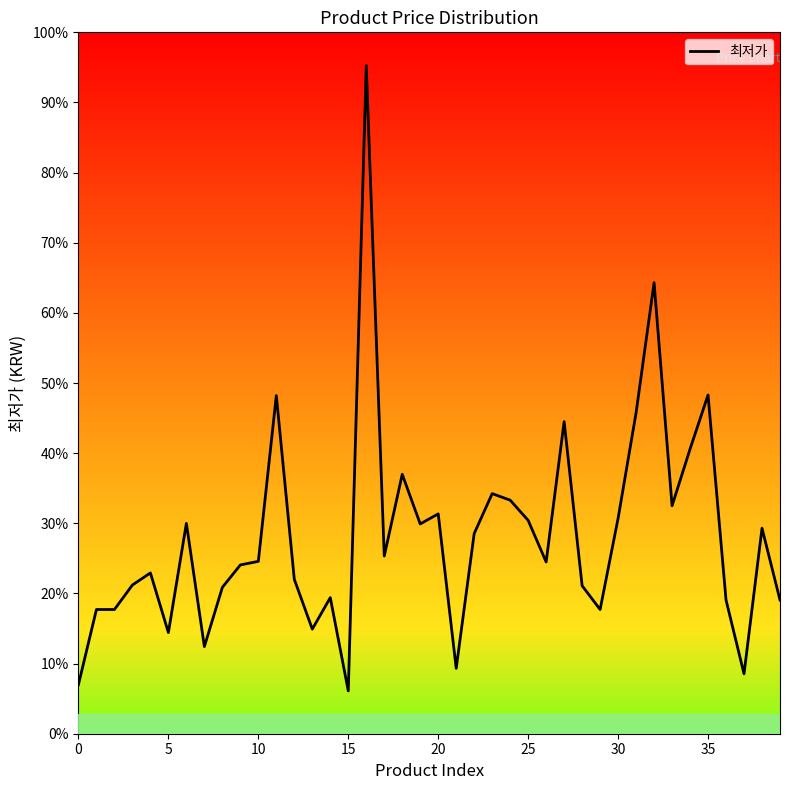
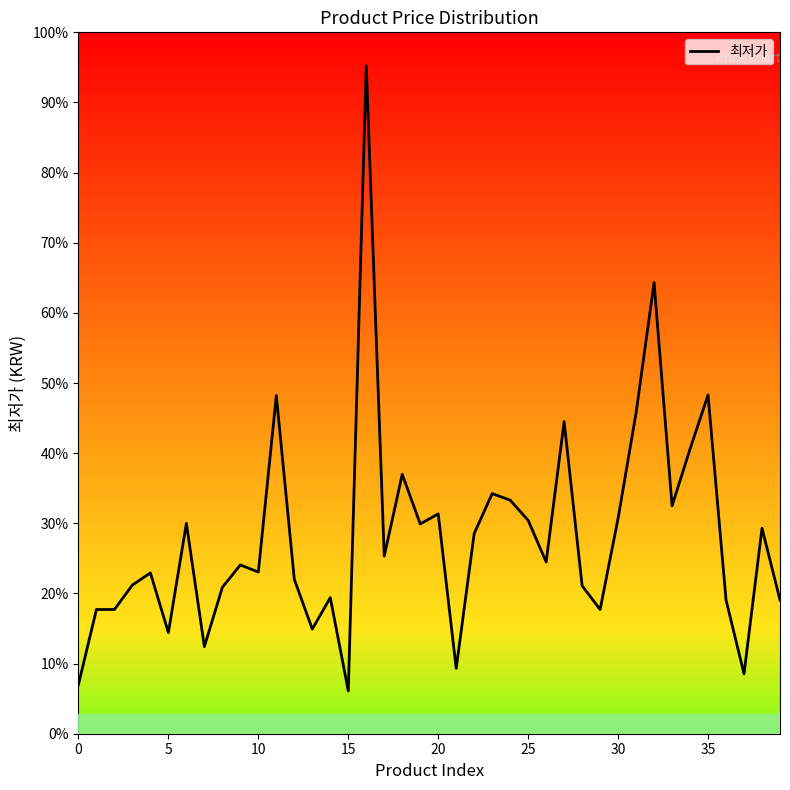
10: 25% -> 23%
